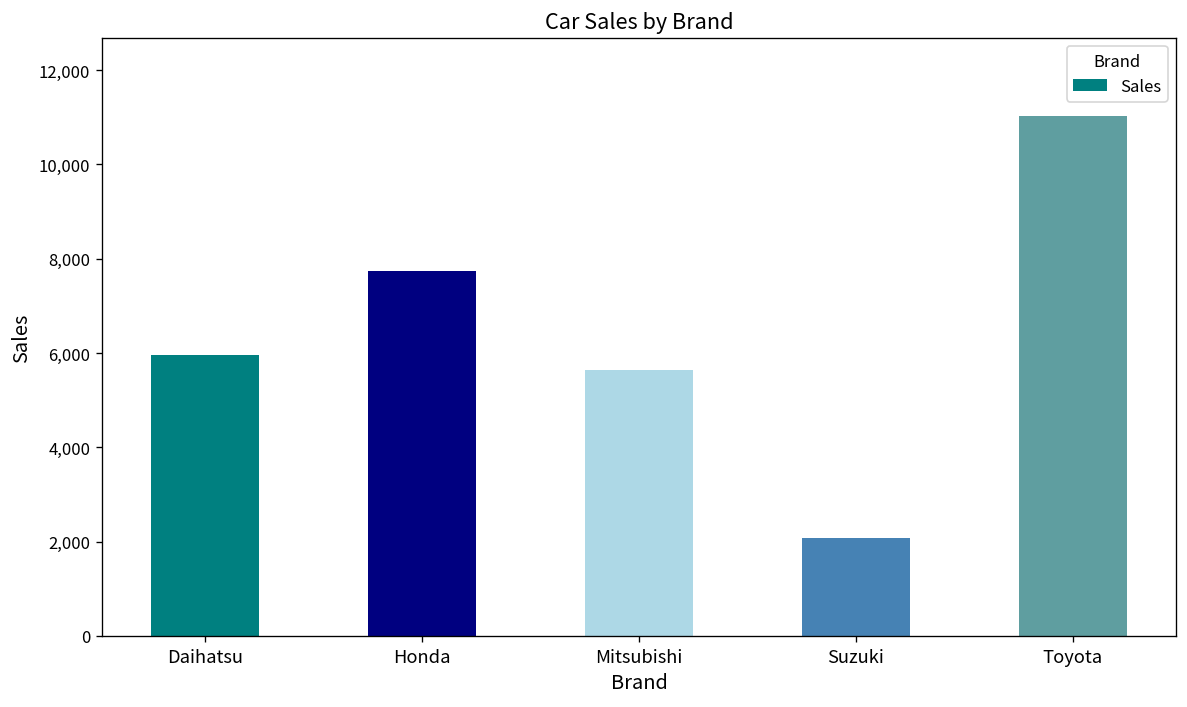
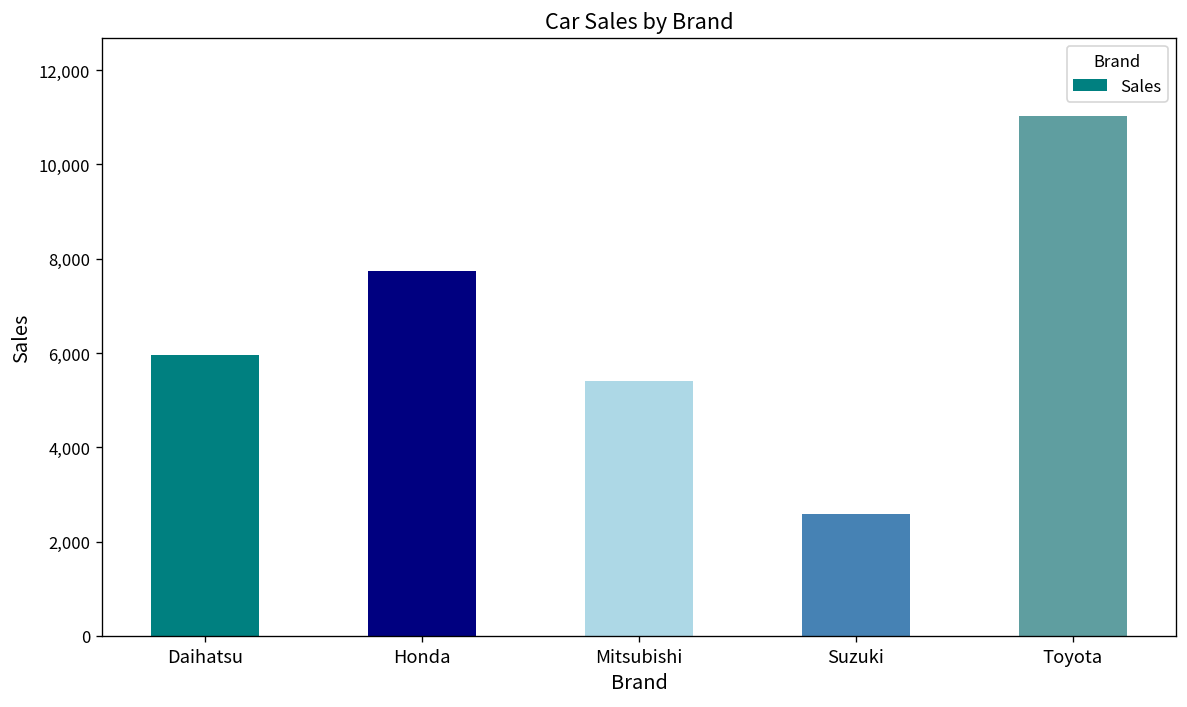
Mitsubishi: 5,600 -> 5,400
Suzuki: 2,100 -> 2,600
